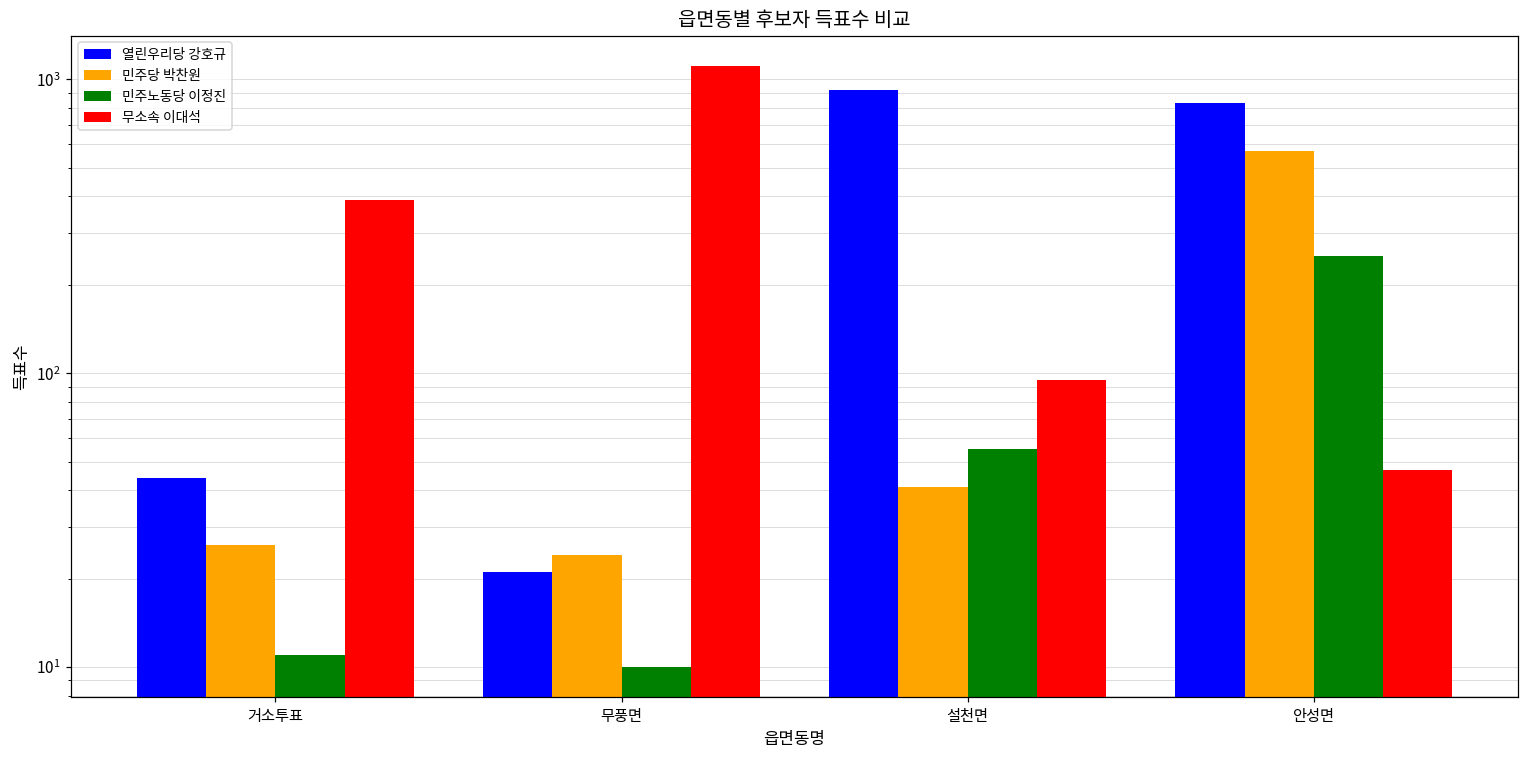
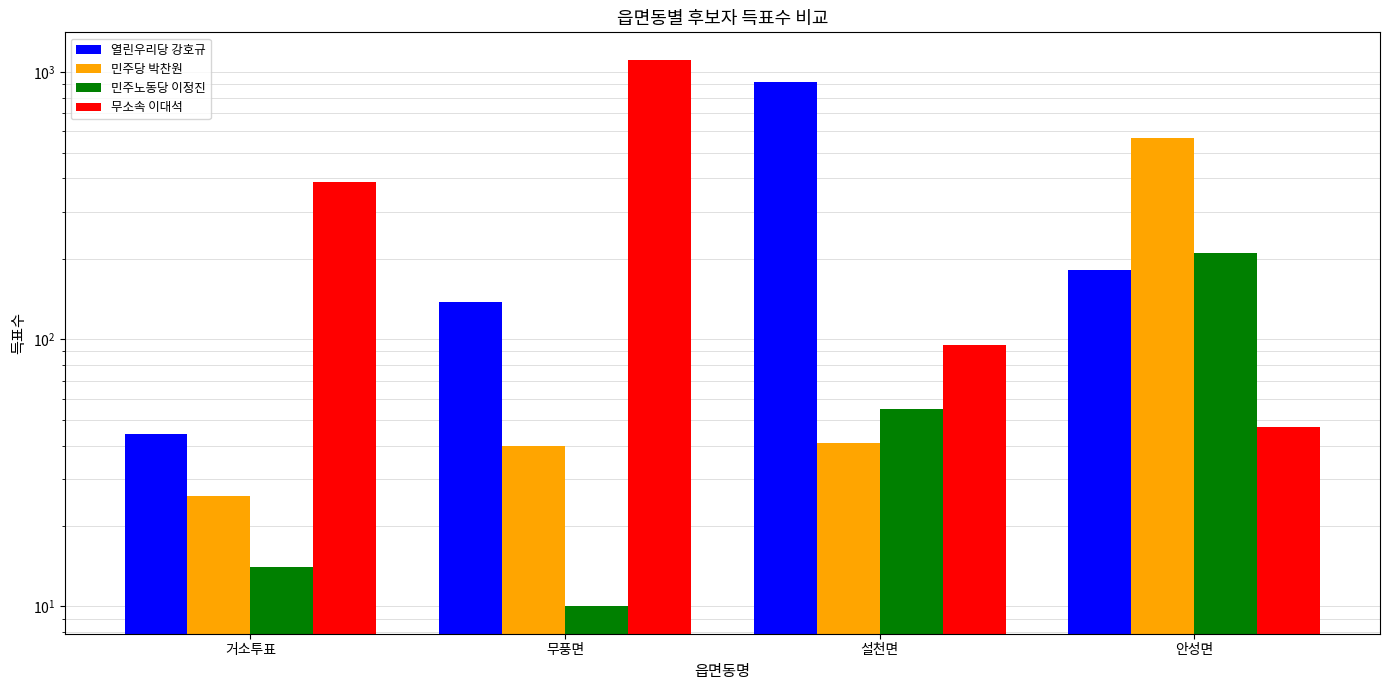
민주노동당 이정진, 거소투표: 11 -> 14
열린우리당 강호규, 무풍면: 21 -> 140
민주당 박찬원, 무풍면: 24 -> 40
열린우리당 강호규, 안성면: 830 -> 180
민주노동당 이정진, 안성면: 250 -> 210
